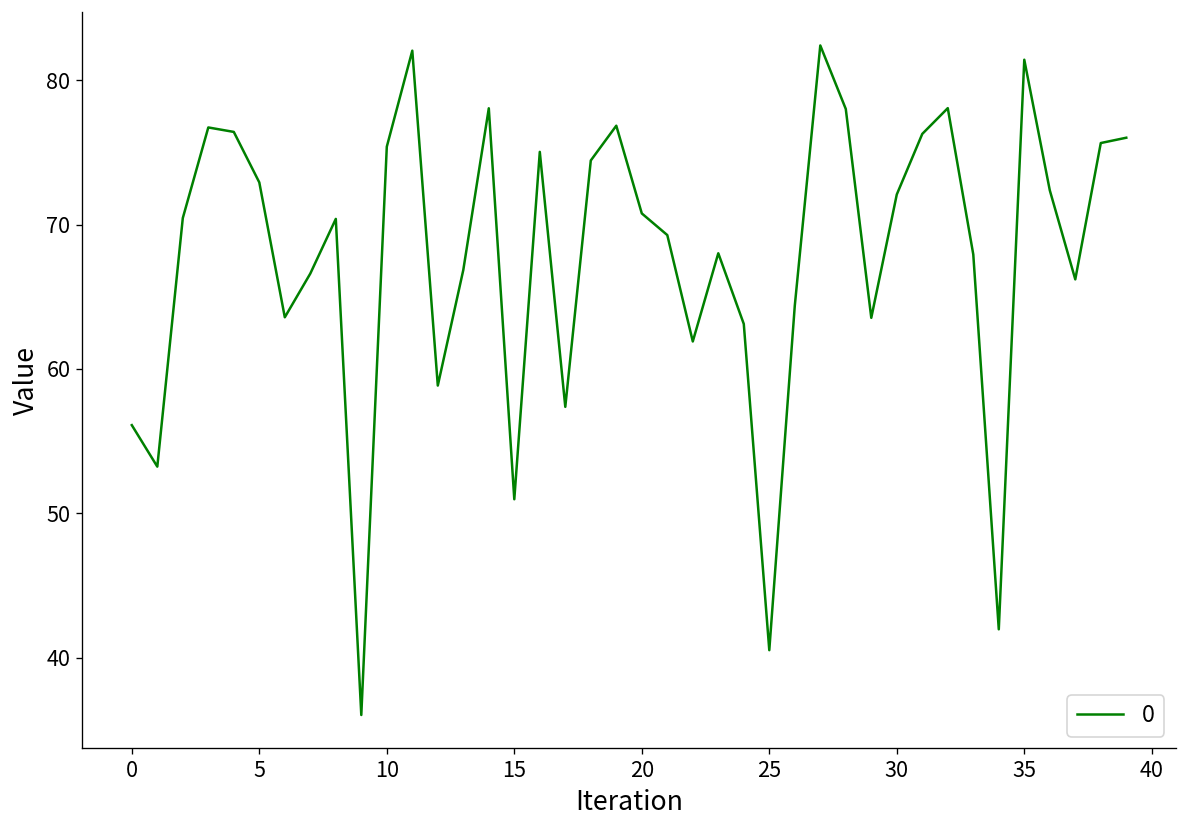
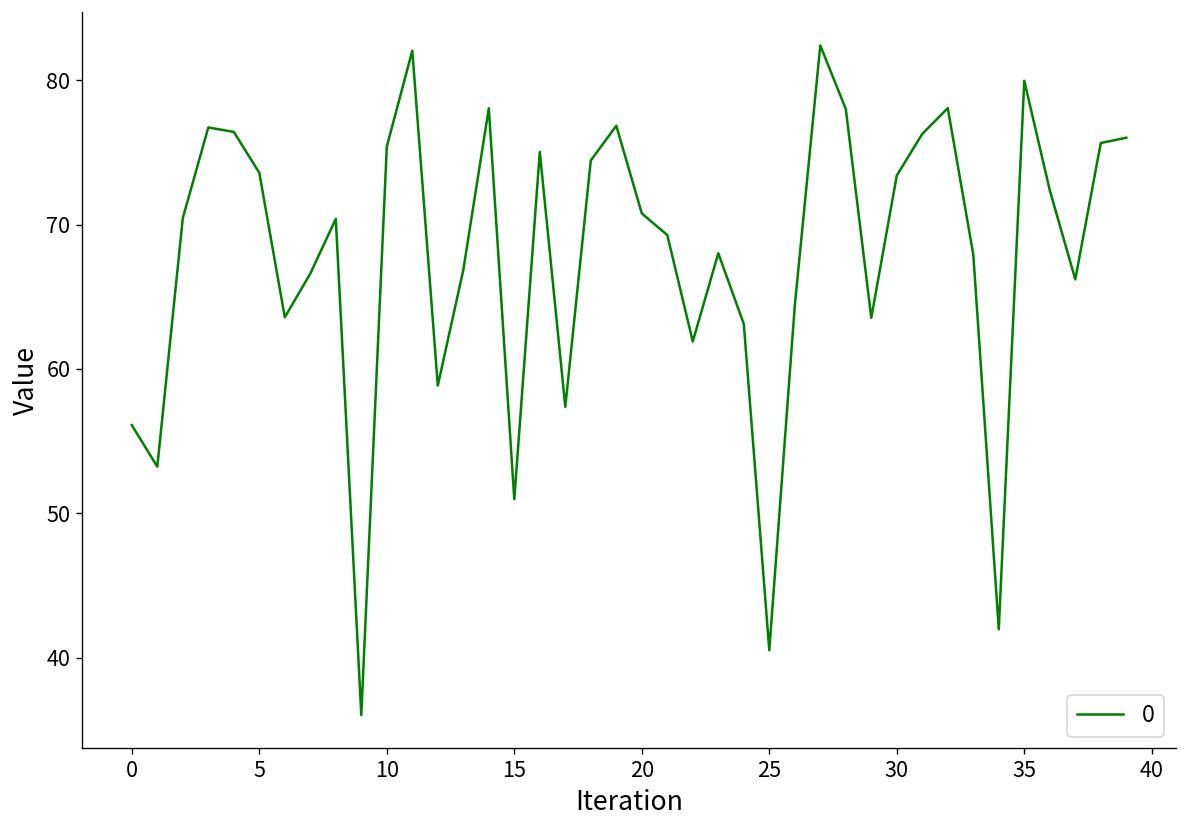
5: 72.9 -> 73.6
30: 72.1 -> 73.4
35: 81.4 -> 80.0
